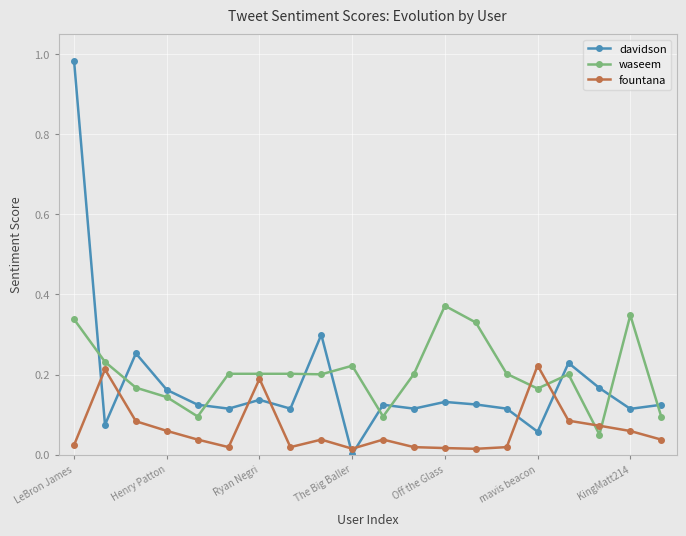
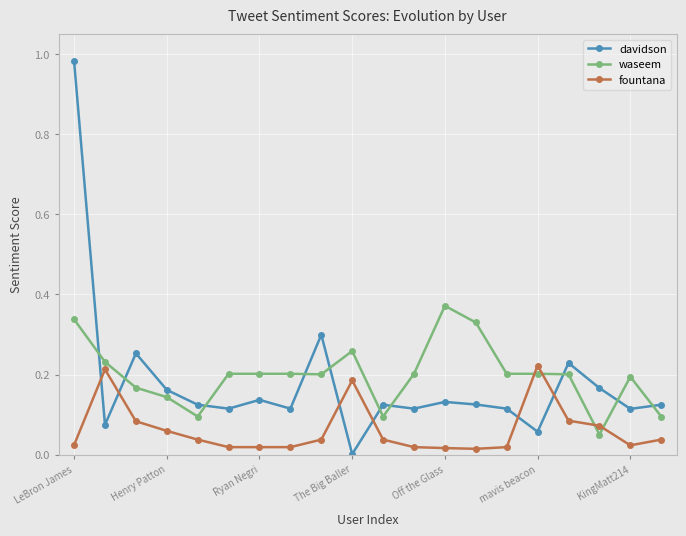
fountana, Ryan Negri: 0.19 -> 0.02
waseem, The Big Baller: 0.22 -> 0.26
fountana, The Big Baller: 0.01 -> 0.19
waseem, mavis beacon: 0.17 -> 0.20
waseem, KingMatt214: 0.35 -> 0.19
fountana, KingMatt214: 0.06 -> 0.02
